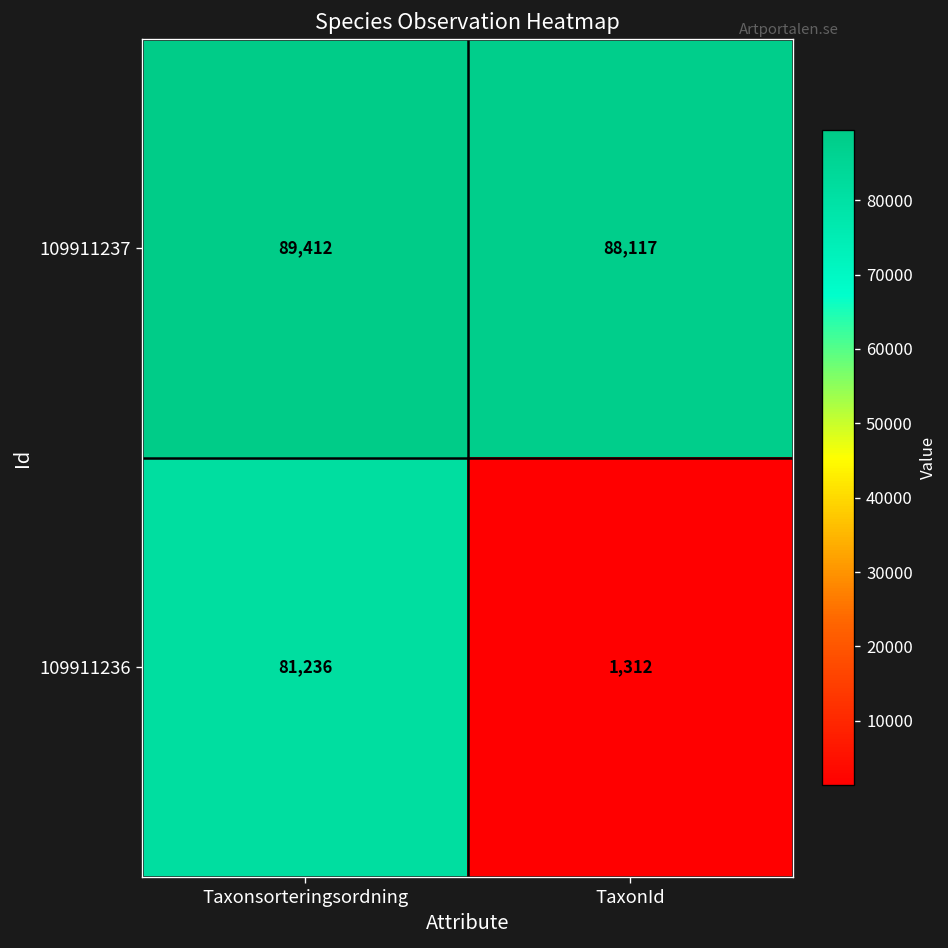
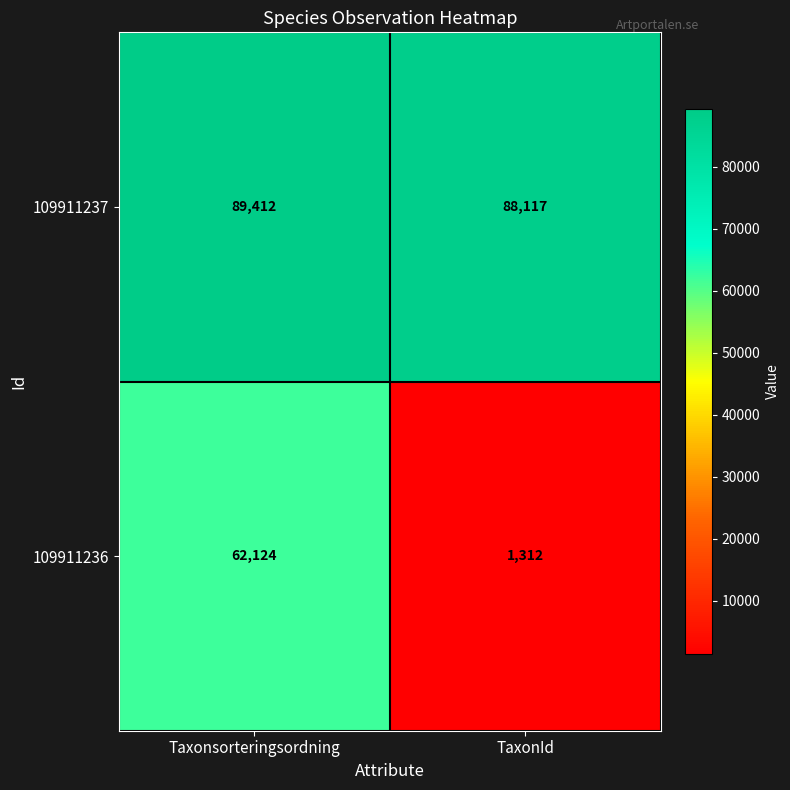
109911236, Taxonsorteringsordning: 81,236 -> 62,124
